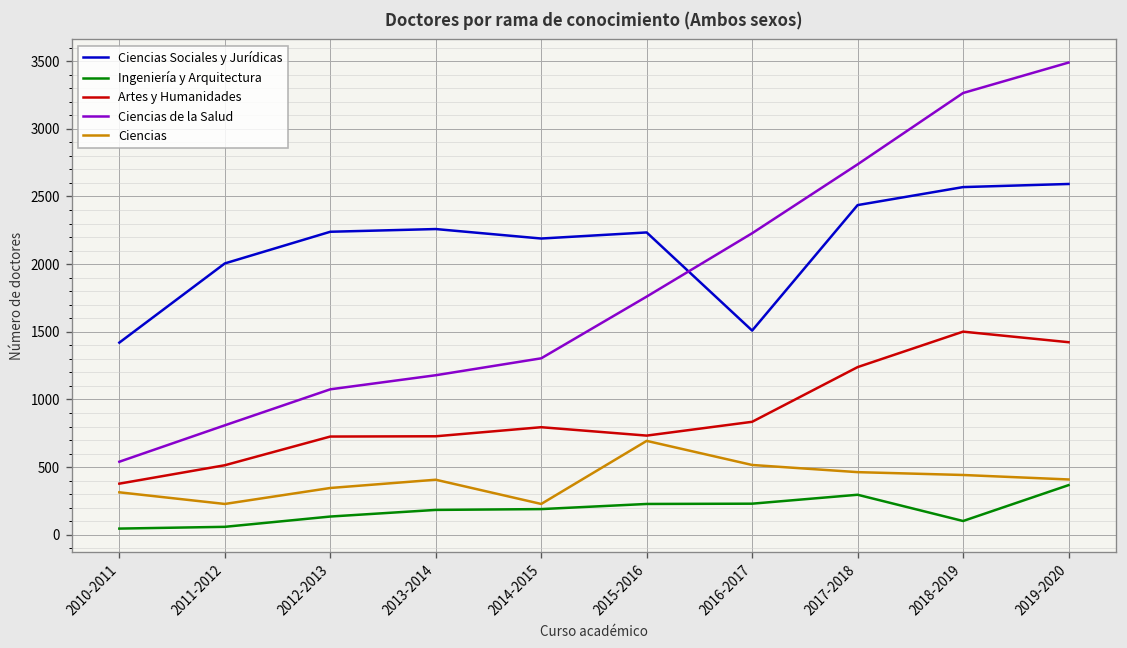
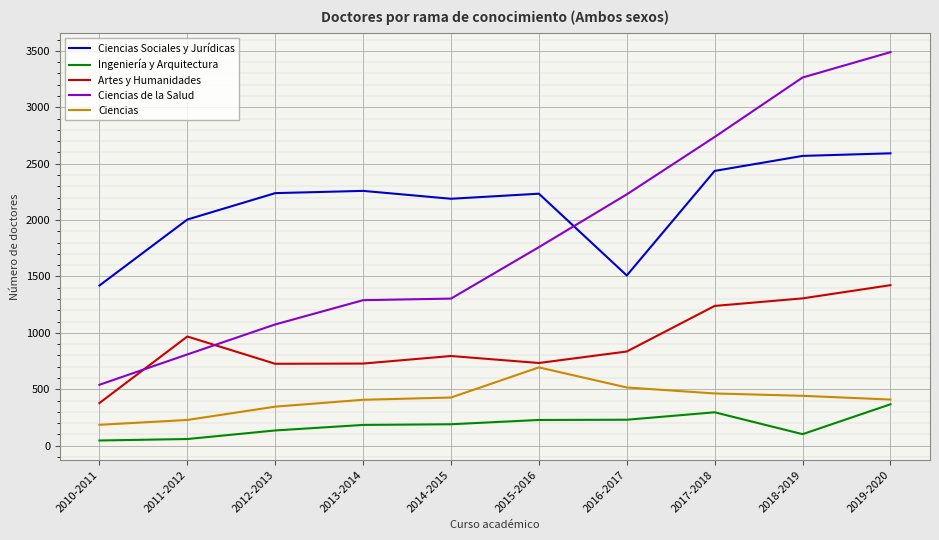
Ciencias, 2010-2011: 310 -> 190
Artes y Humanidades, 2011-2012: 510 -> 970
Ciencias de la Salud, 2013-2014: 1180 -> 1290
Ciencias, 2014-2015: 230 -> 430
Artes y Humanidades, 2018-2019: 1500 -> 1310
